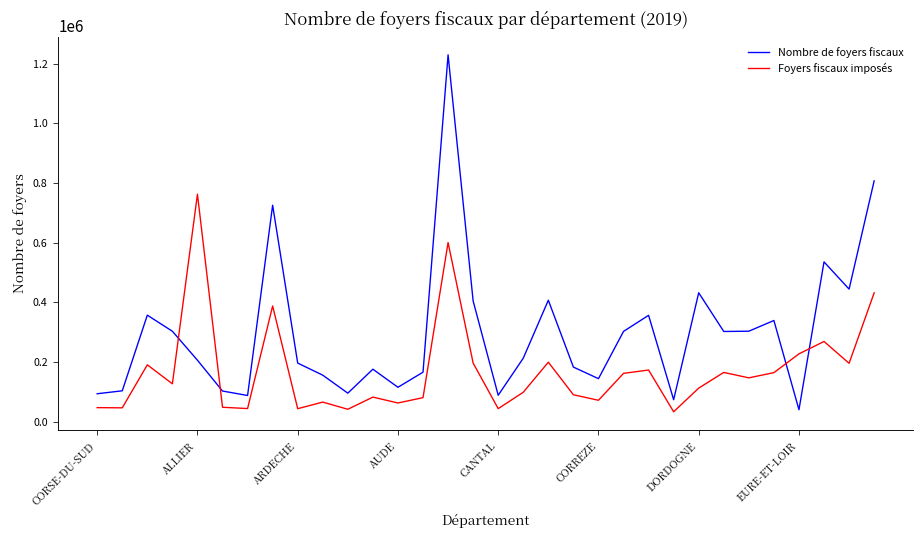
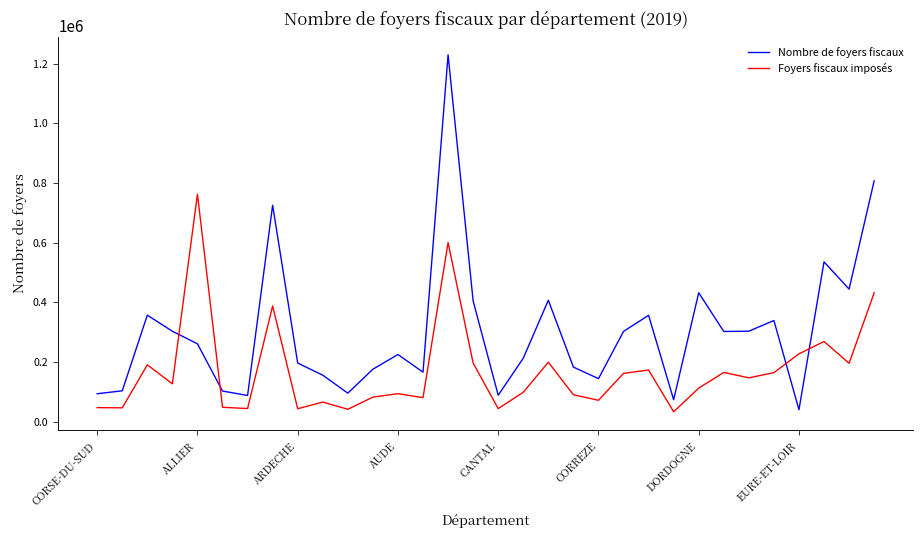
Nombre de foyers fiscaux, ALLIER: 210000 -> 260000
Nombre de foyers fiscaux, AUDE: 110000 -> 220000
Foyers fiscaux imposés, AUDE: 60000 -> 90000
